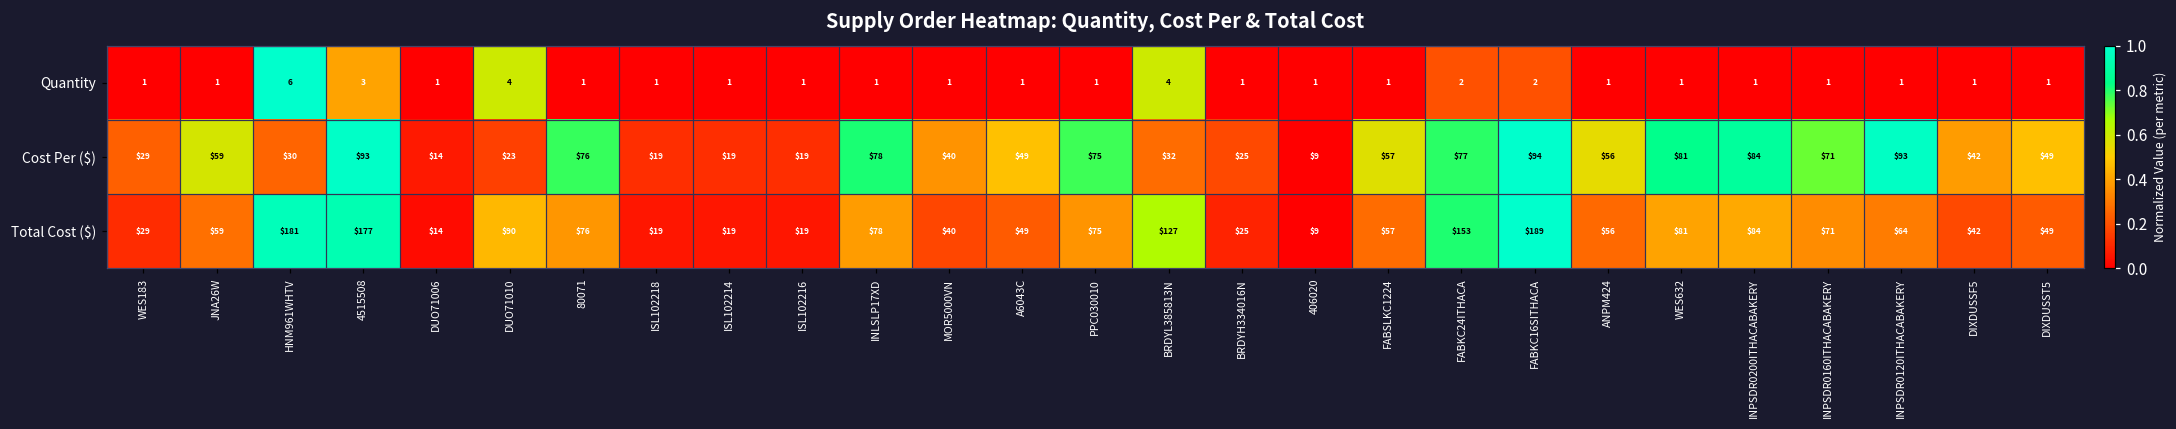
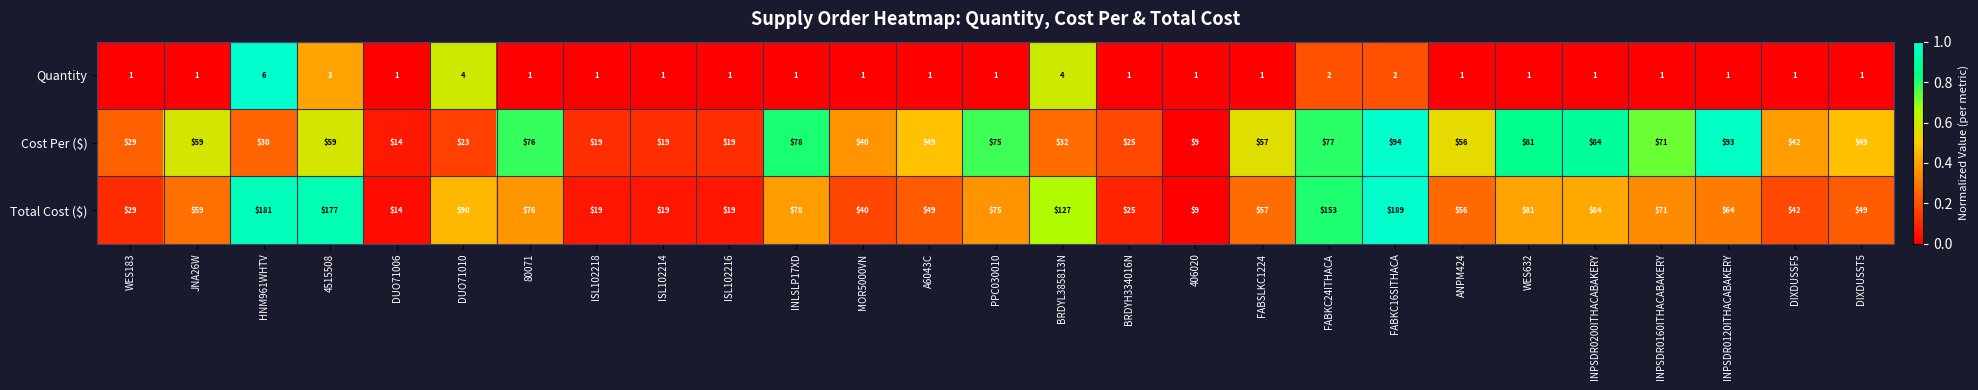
Cost Per ($), 4515508: $93 -> $59
